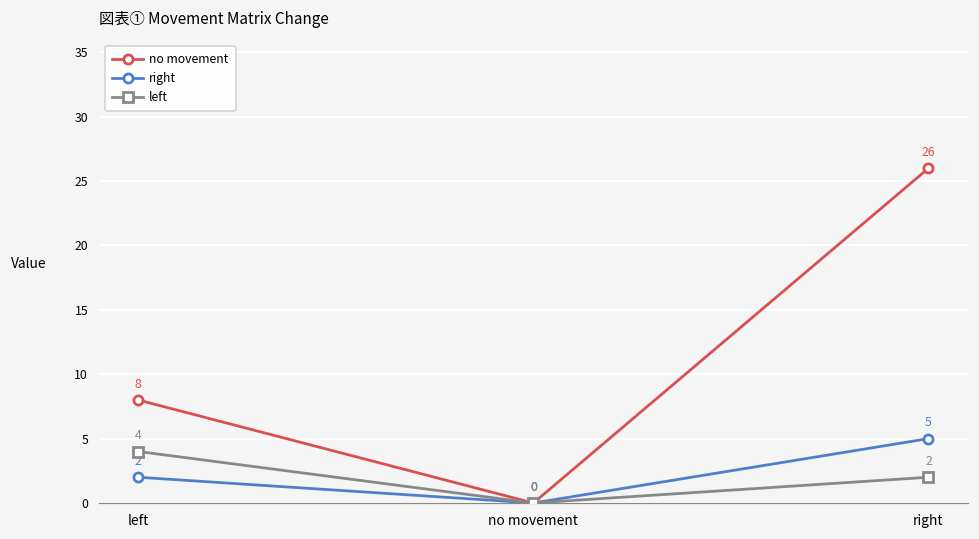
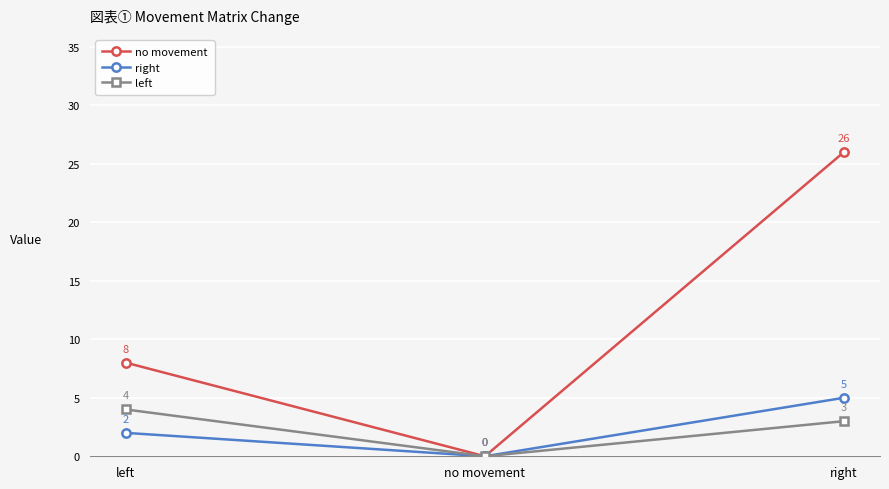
left, right: 2 -> 3
